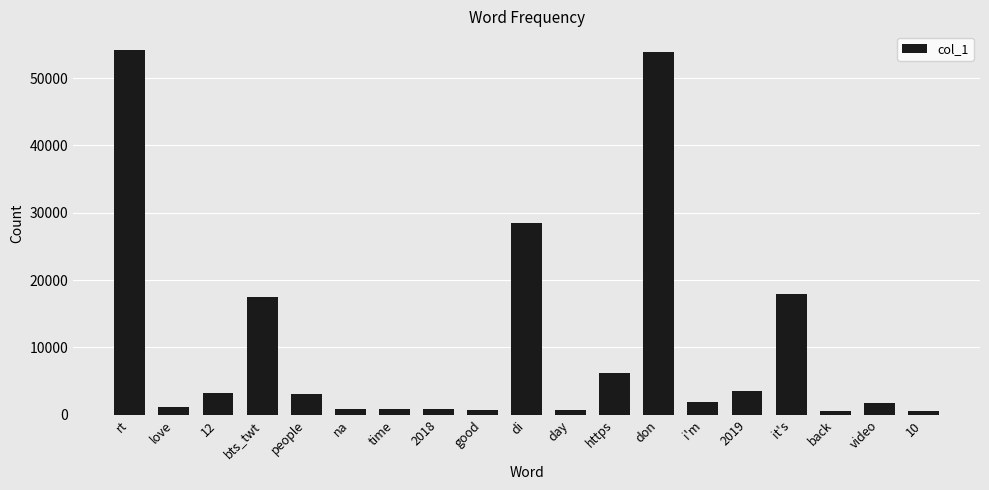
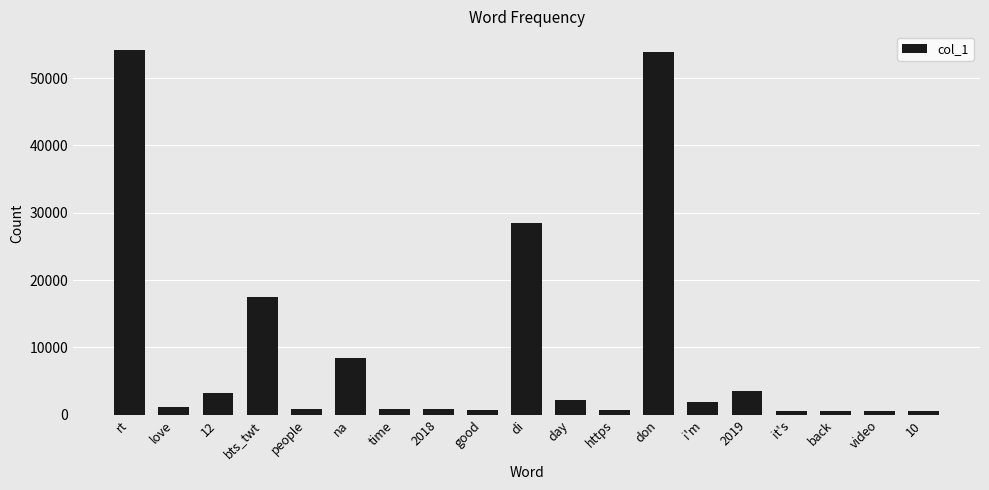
people: 3000 -> 1000
na: 1000 -> 8000
day: 1000 -> 2000
https: 6000 -> 1000
it's: 18000 -> 1000
video: 2000 -> 1000
